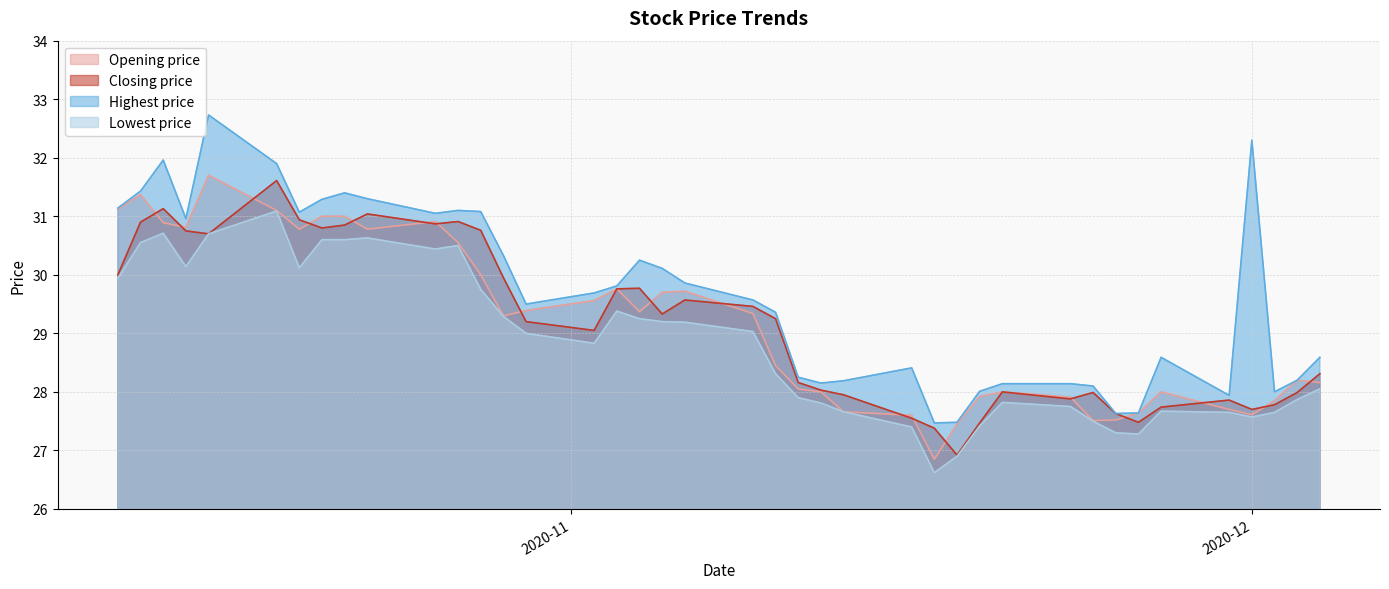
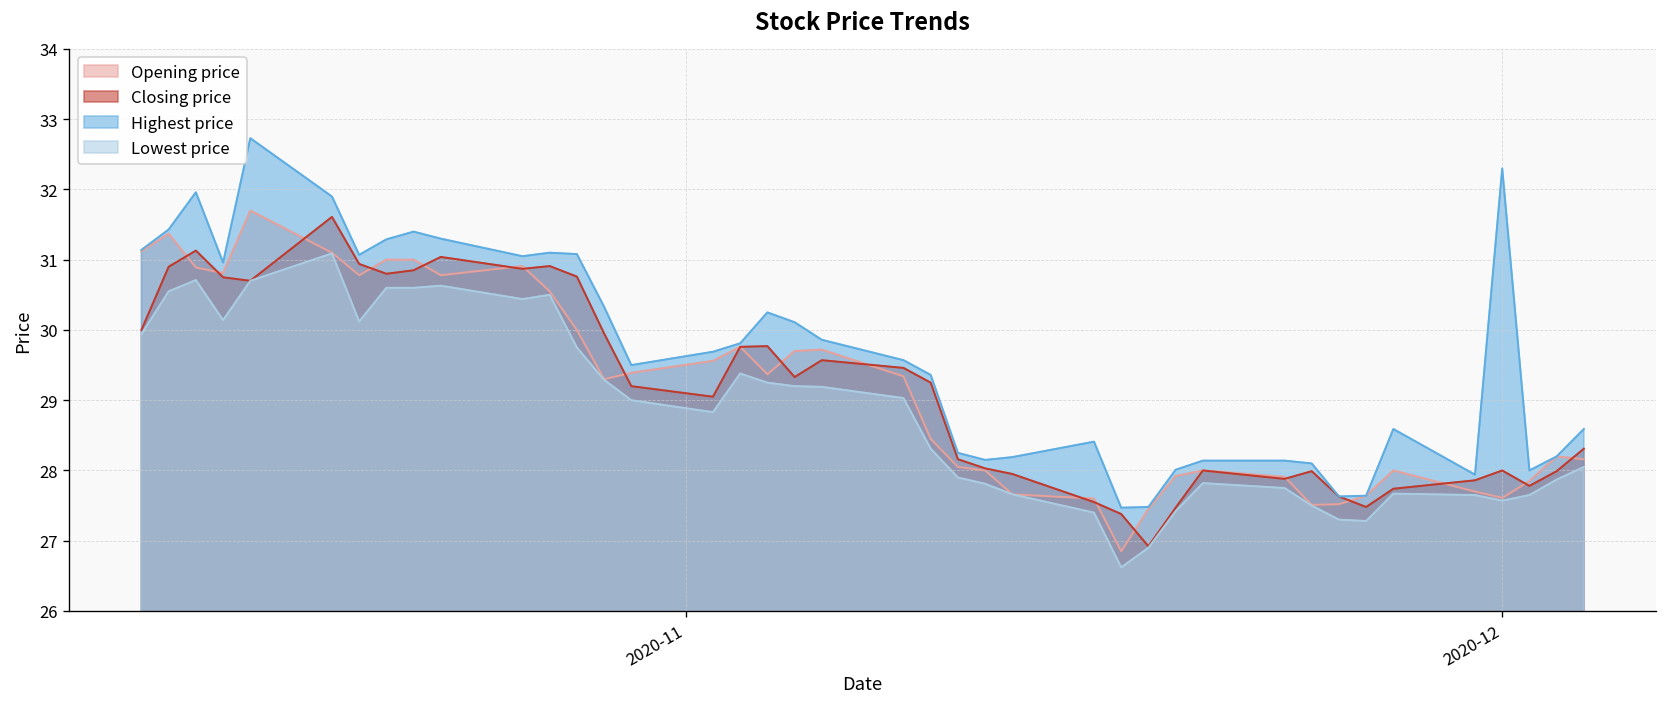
Closing price, 2020-12: 27.7 -> 28.0
